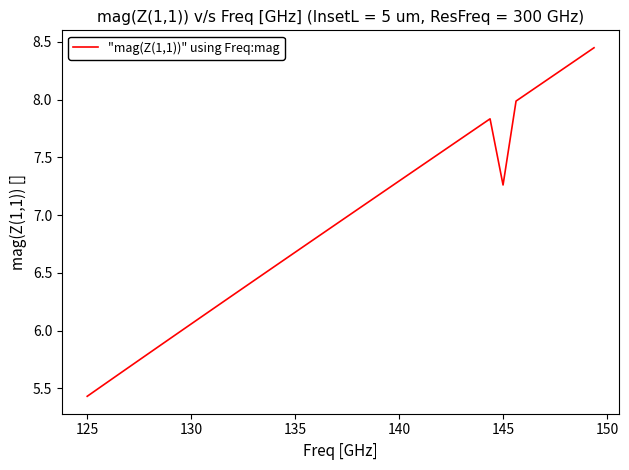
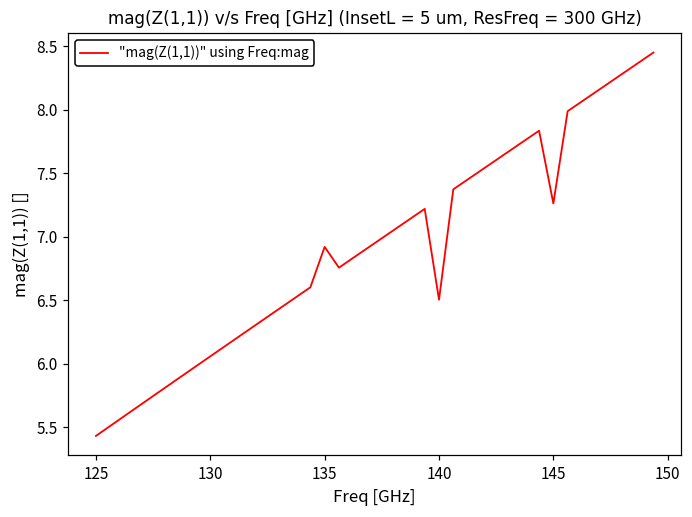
135: 6.68 -> 6.92
140: 7.30 -> 6.50
